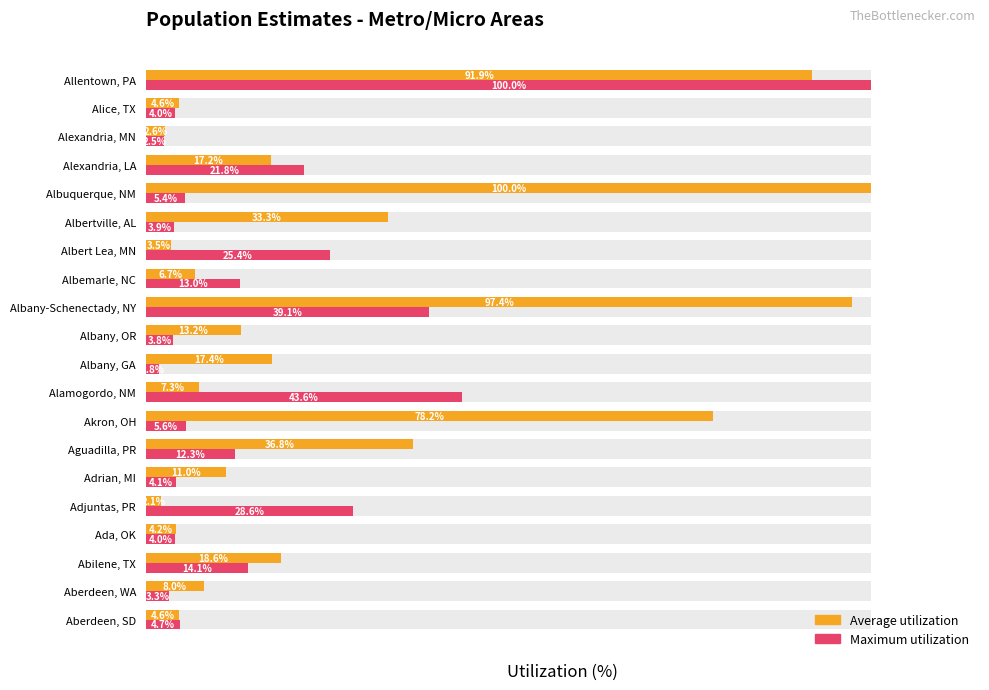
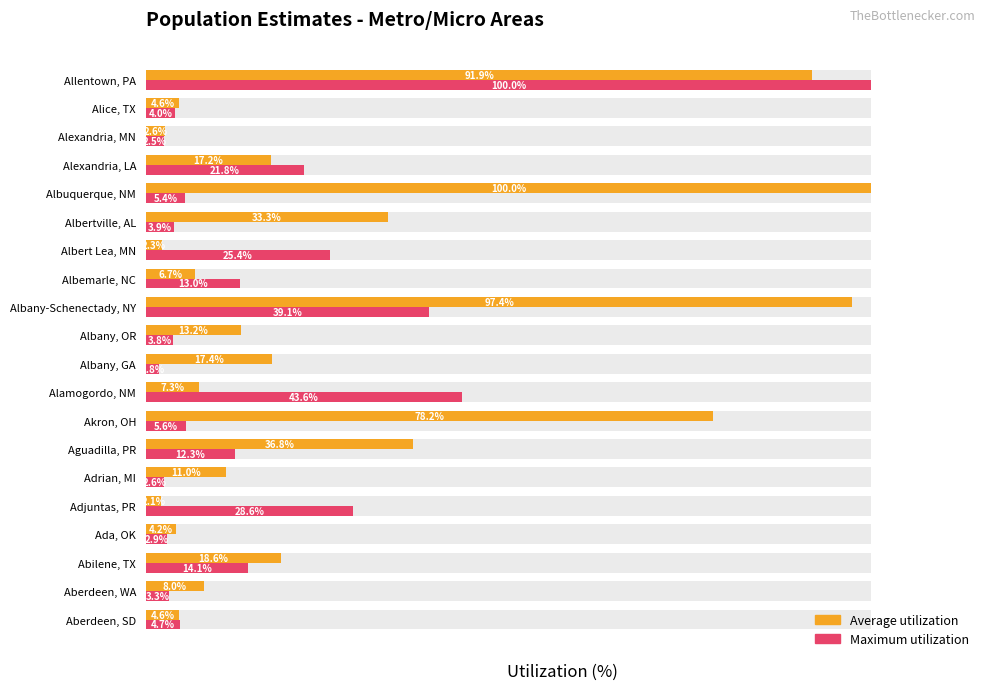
Average utilization, Albert Lea, MN: 3.5% -> 2.3%
Maximum utilization, Adrian, MI: 4.1% -> 2.6%
Maximum utilization, Ada, OK: 4.0% -> 2.9%
